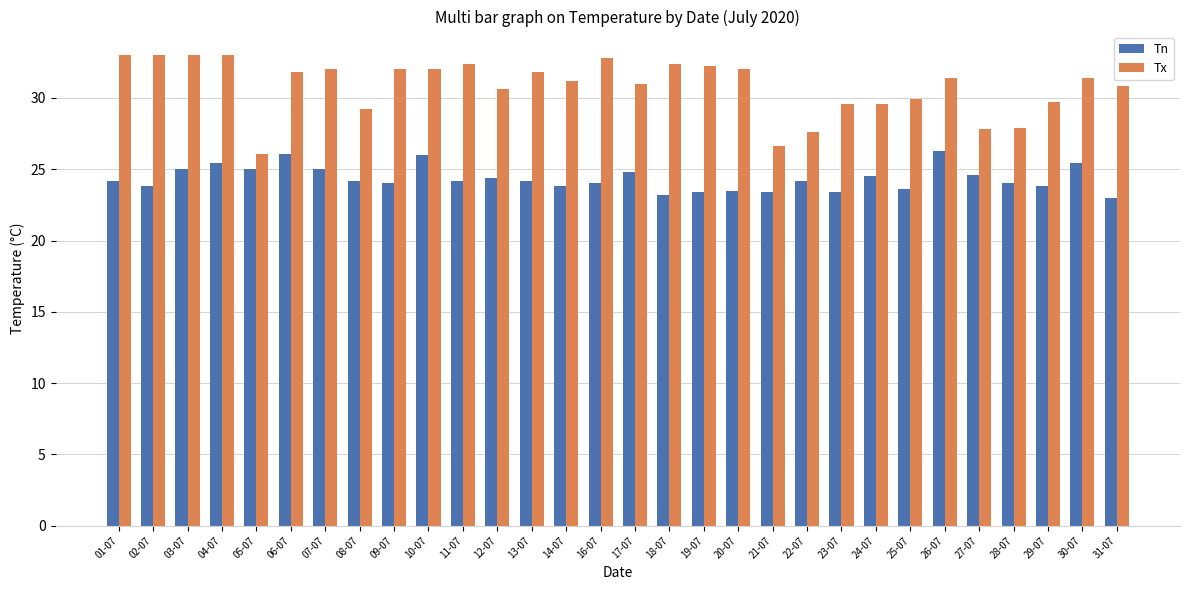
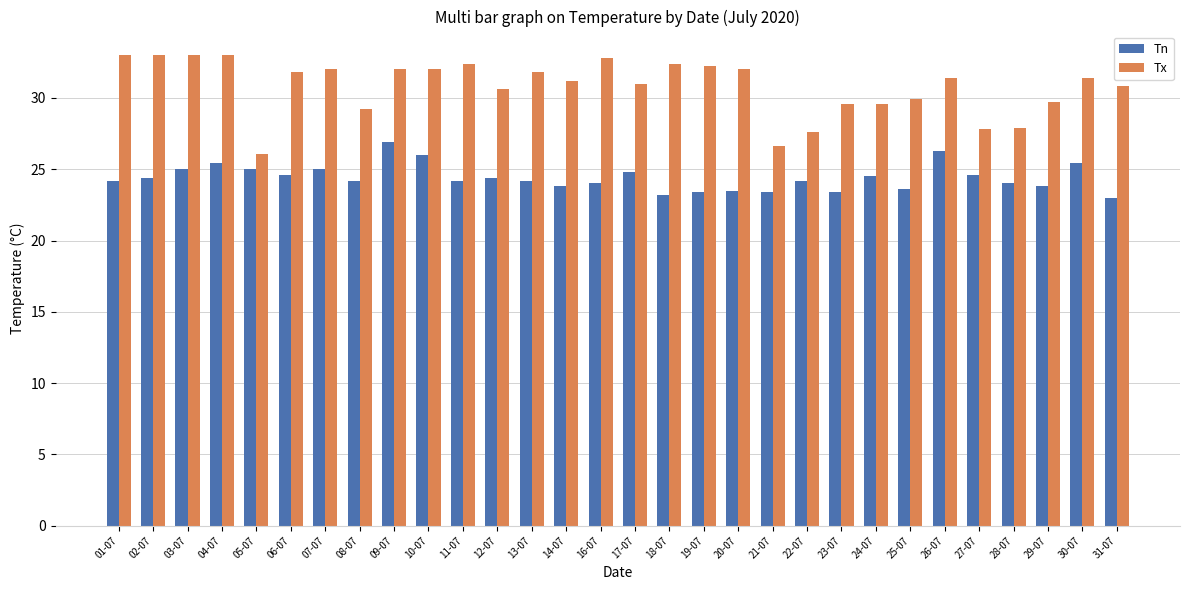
Tn, 02-07: 23.8 -> 24.4
Tn, 06-07: 26.1 -> 24.6
Tn, 09-07: 24.0 -> 26.9
